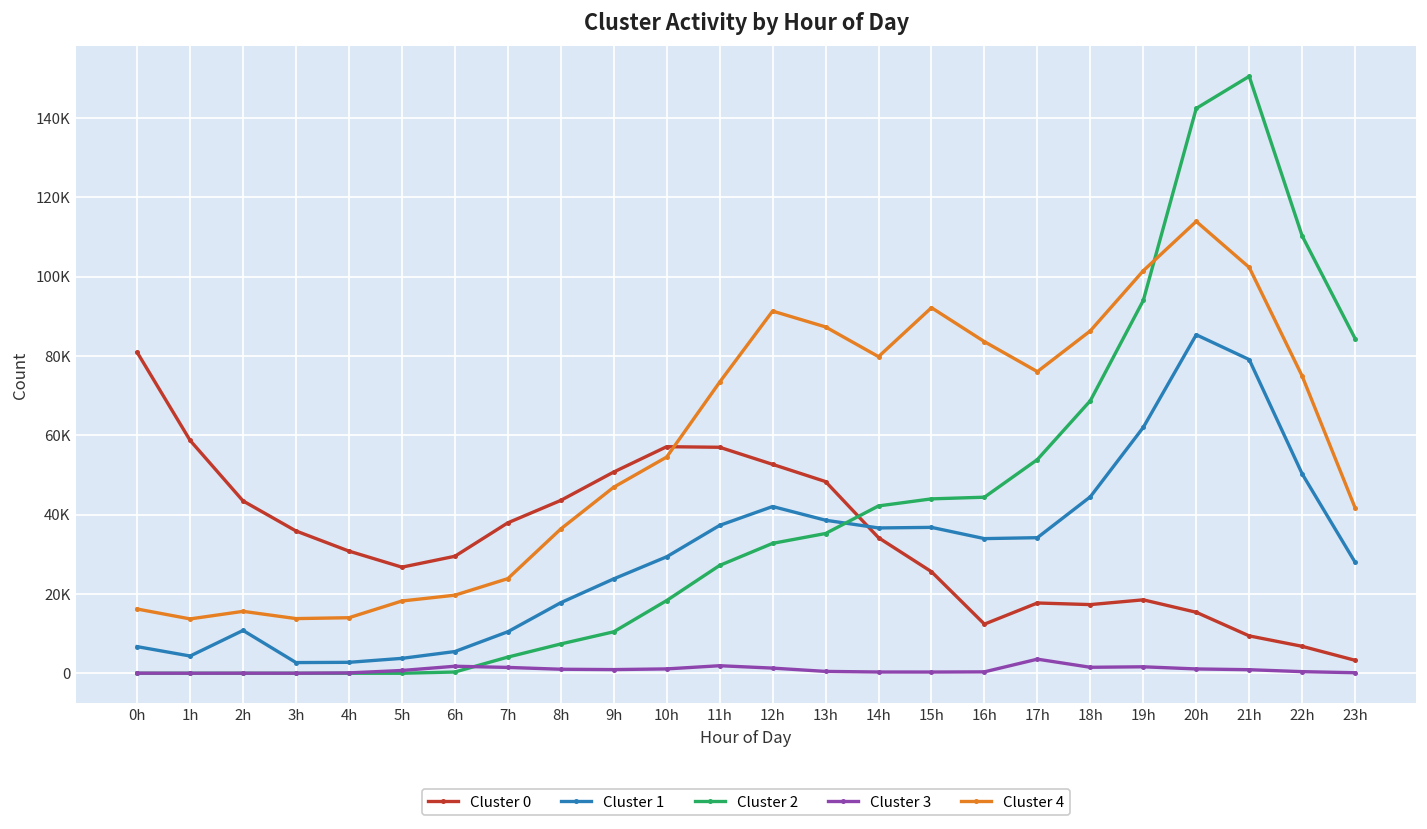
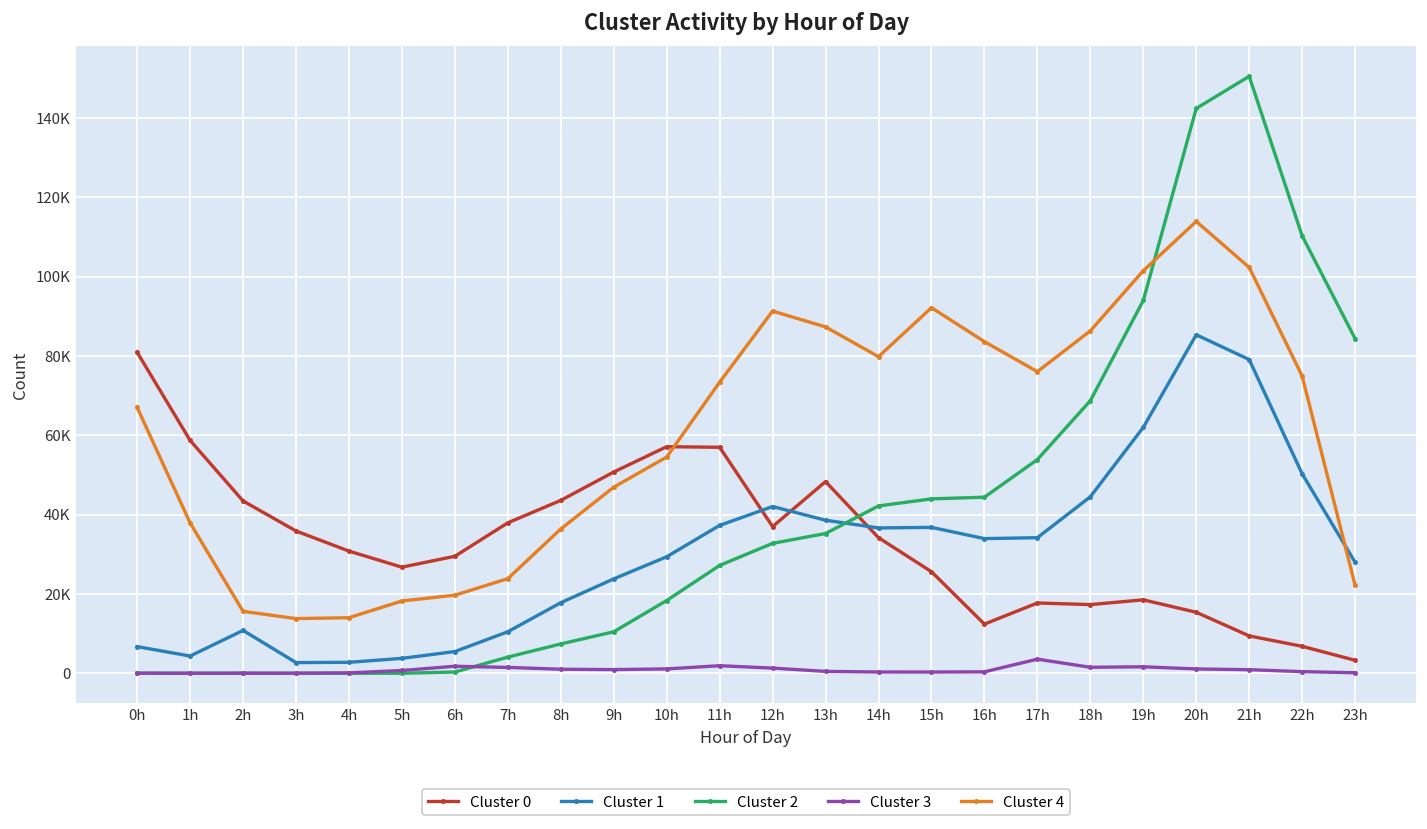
Cluster 4, 0h: 16000 -> 67000
Cluster 4, 1h: 14000 -> 38000
Cluster 0, 12h: 53000 -> 37000
Cluster 4, 23h: 42000 -> 22000
